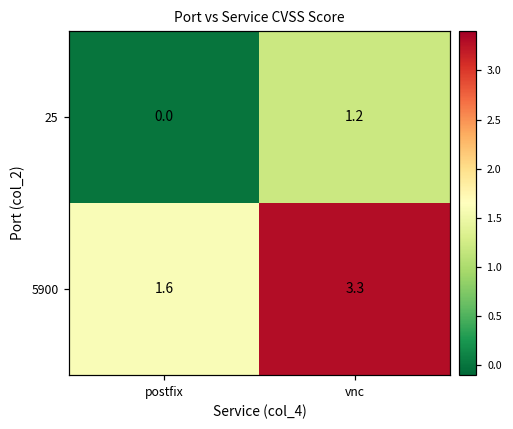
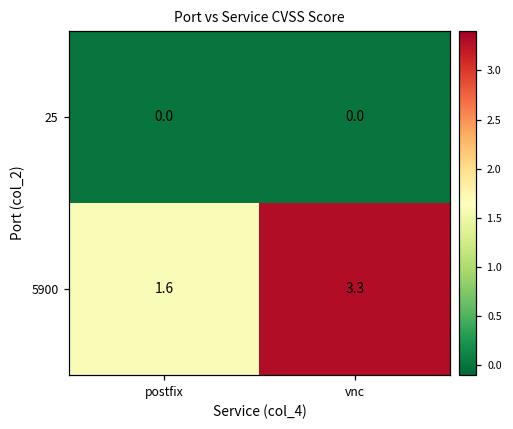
25, vnc: 1.2 -> 0.0
